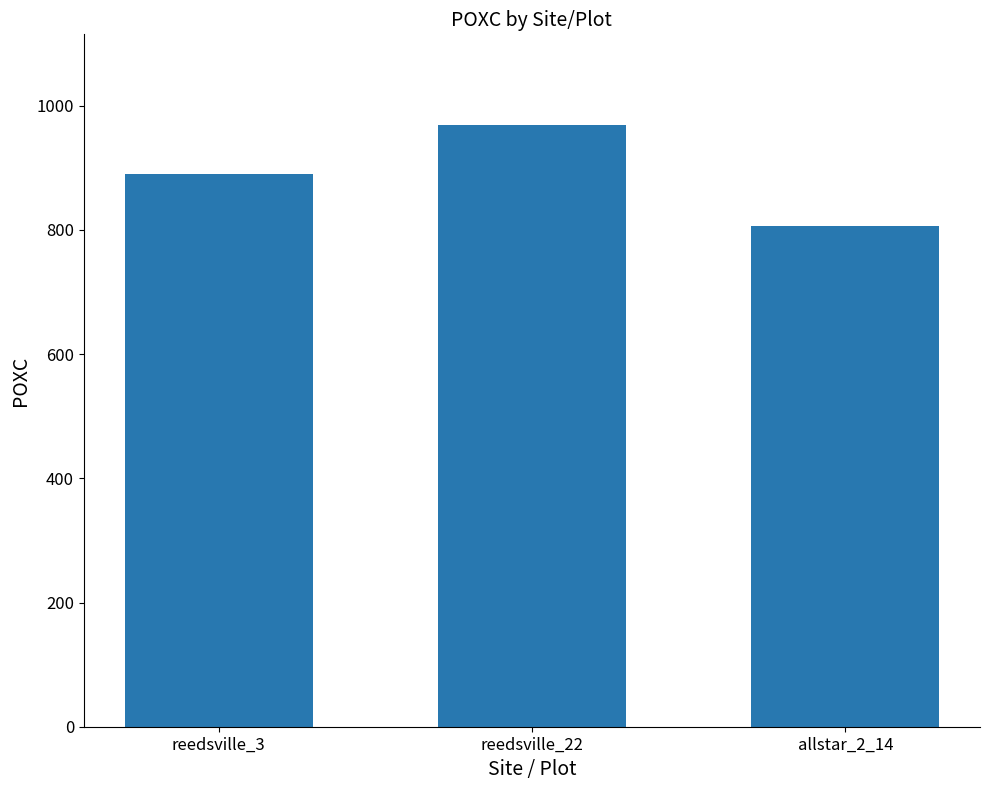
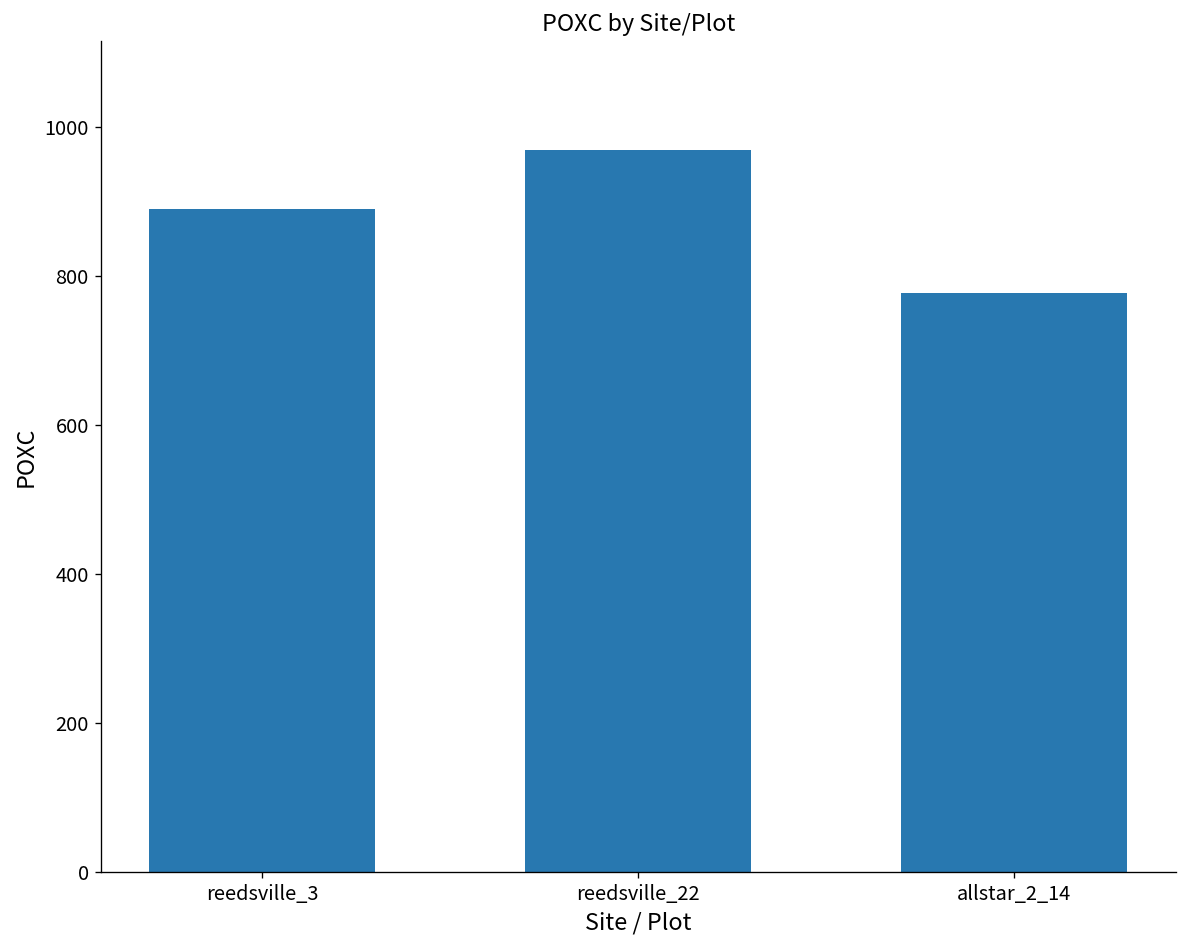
allstar_2_14: 810 -> 780
